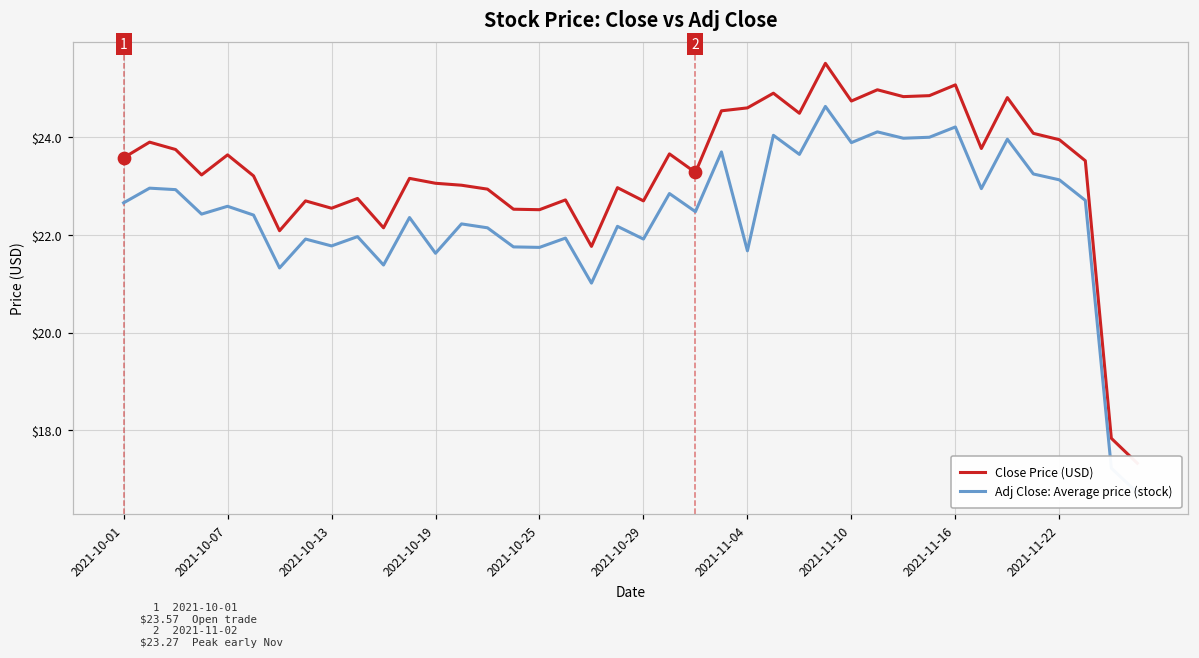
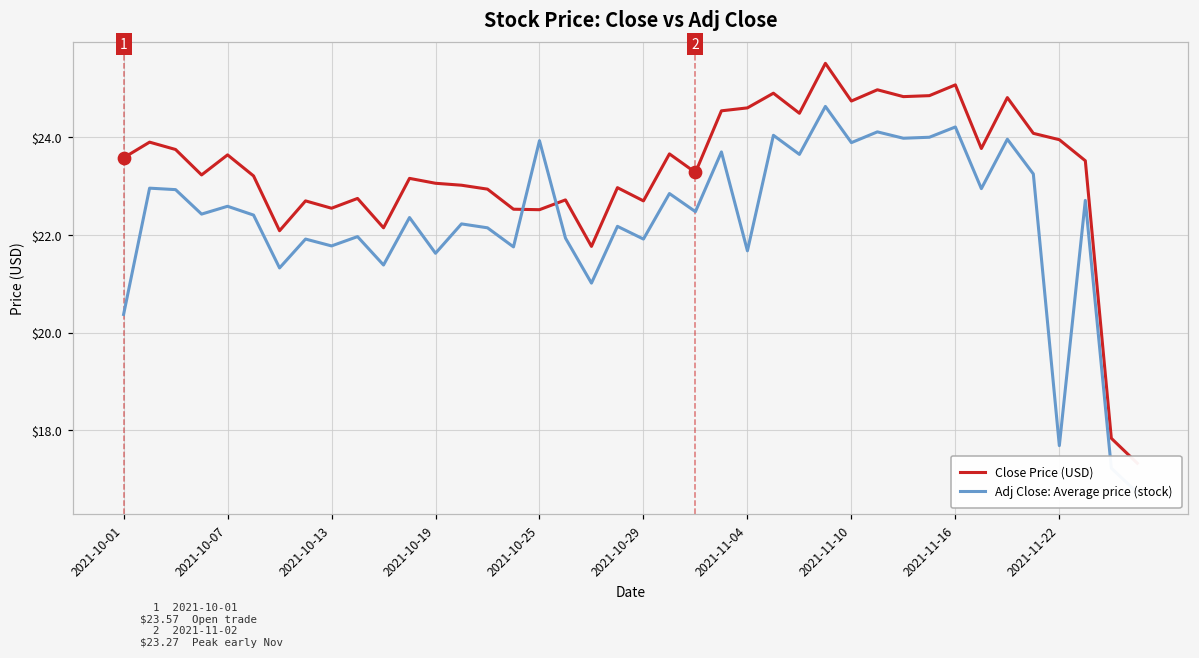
Adj Close: Average price (stock), 2021-10-01: $22.7 -> $20.4
Adj Close: Average price (stock), 2021-10-25: $21.7 -> $23.9
Adj Close: Average price (stock), 2021-11-22: $23.1 -> $17.7
